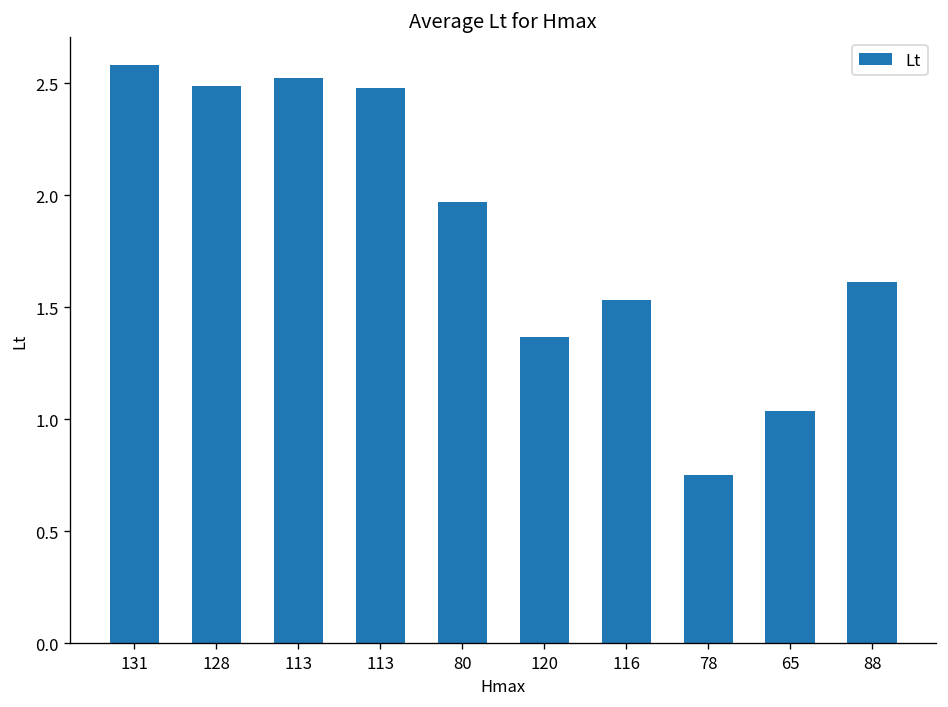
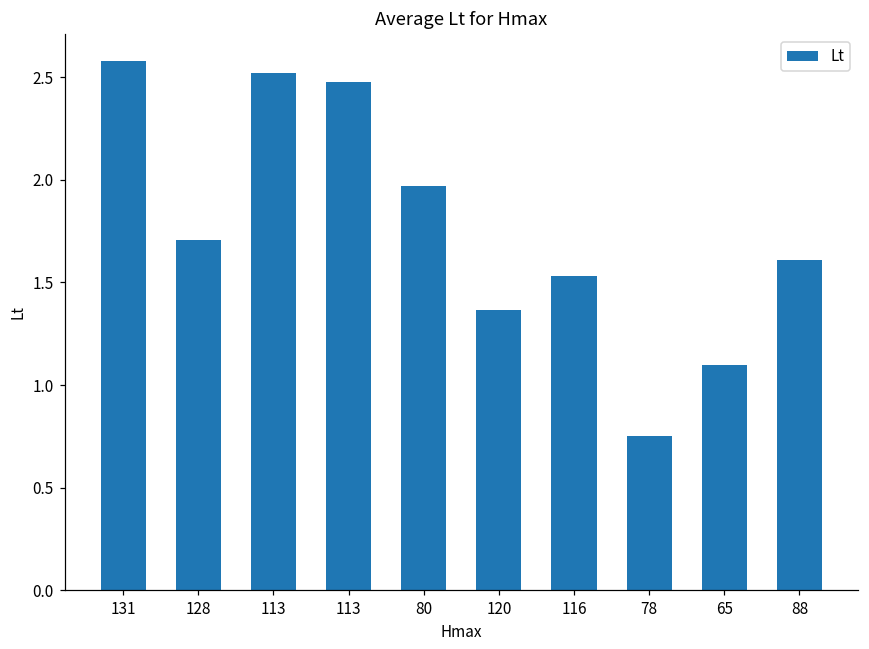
128: 2.49 -> 1.70
65: 1.04 -> 1.10
